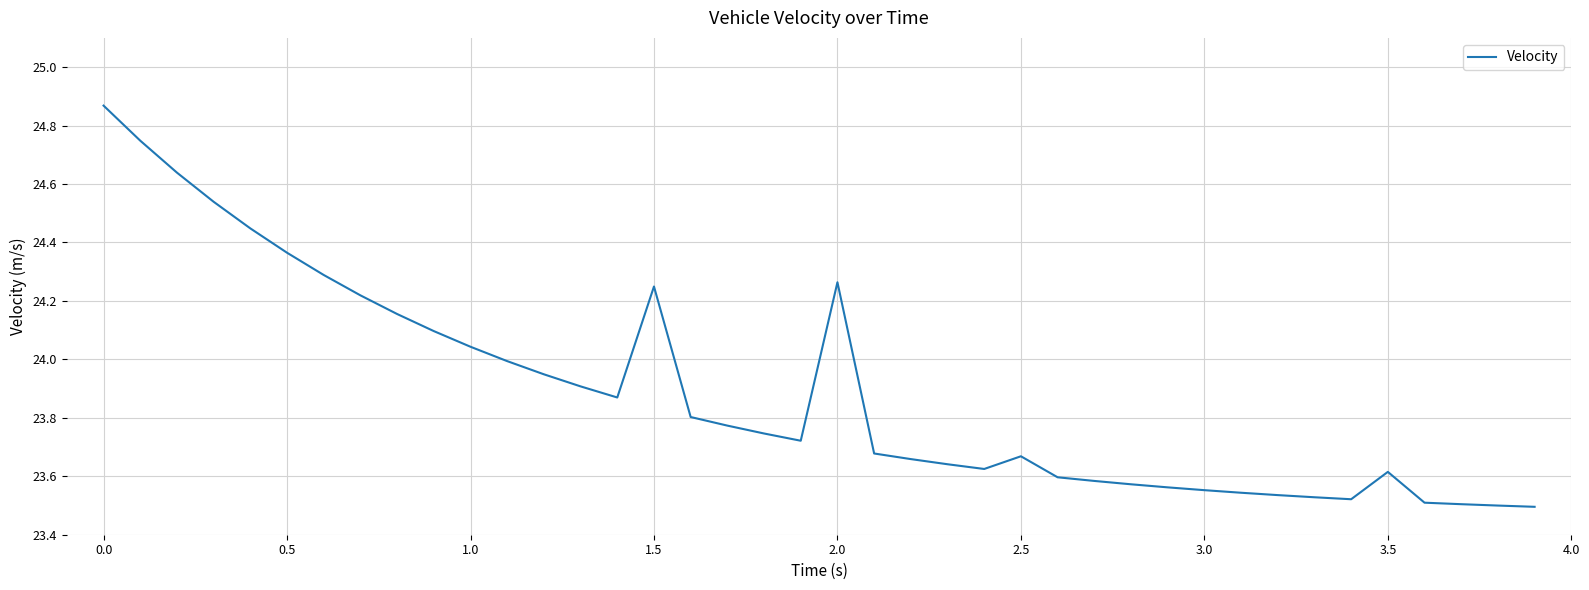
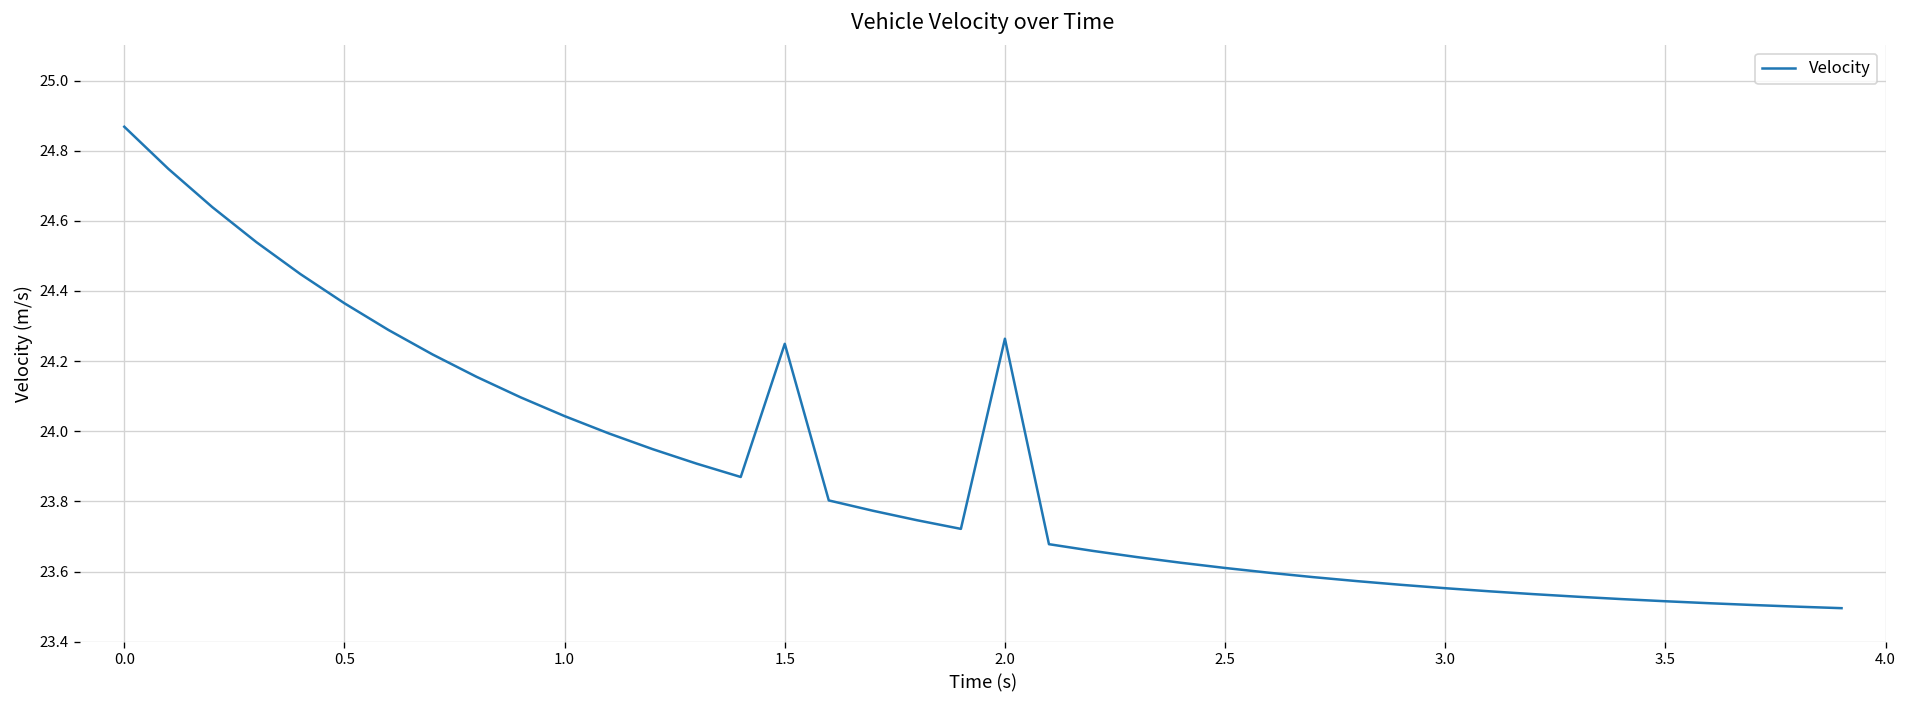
2.5: 23.67 -> 23.61
3.5: 23.62 -> 23.52
